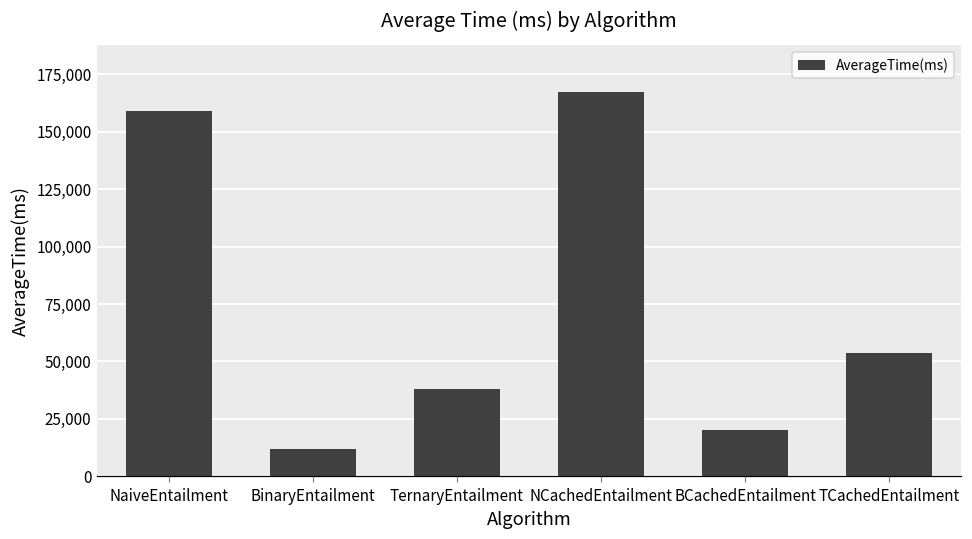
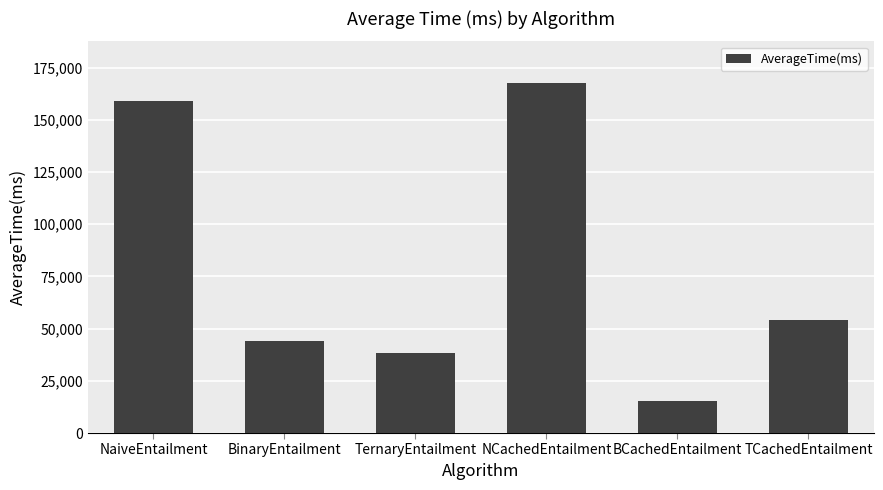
BinaryEntailment: 12,000 -> 44,000
BCachedEntailment: 20,000 -> 15,000
